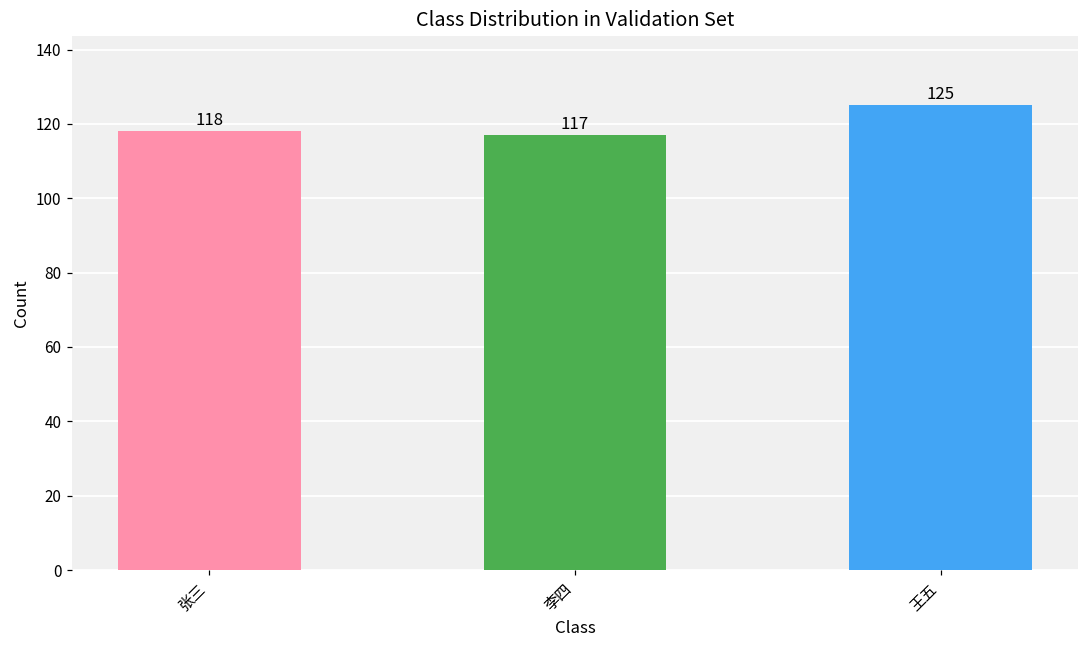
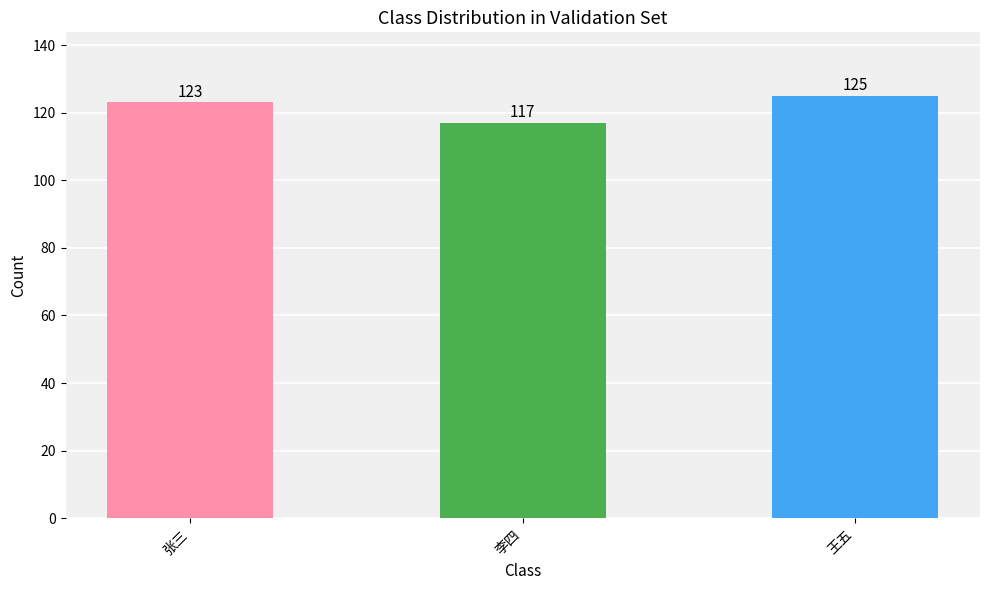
张三: 118 -> 123
